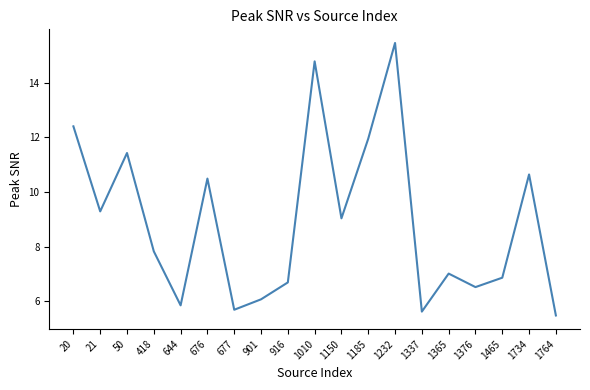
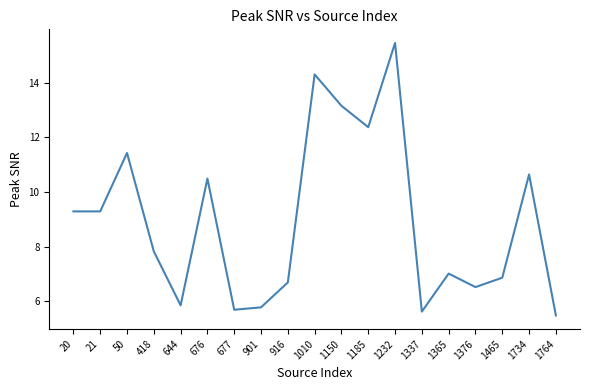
20: 12.4 -> 9.3
901: 6.1 -> 5.8
1010: 14.8 -> 14.3
1150: 9.0 -> 13.2
1185: 11.9 -> 12.4
